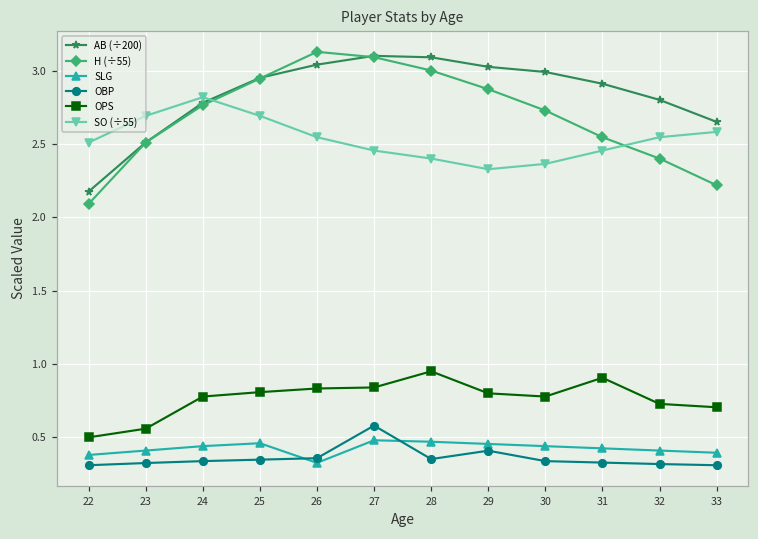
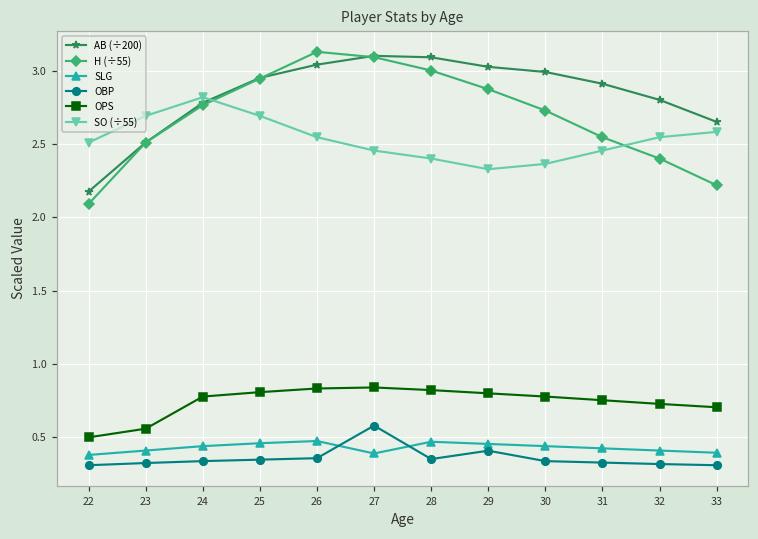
SLG, 26: 0.33 -> 0.48
SLG, 27: 0.48 -> 0.39
OPS, 28: 0.95 -> 0.82
OPS, 31: 0.91 -> 0.75
